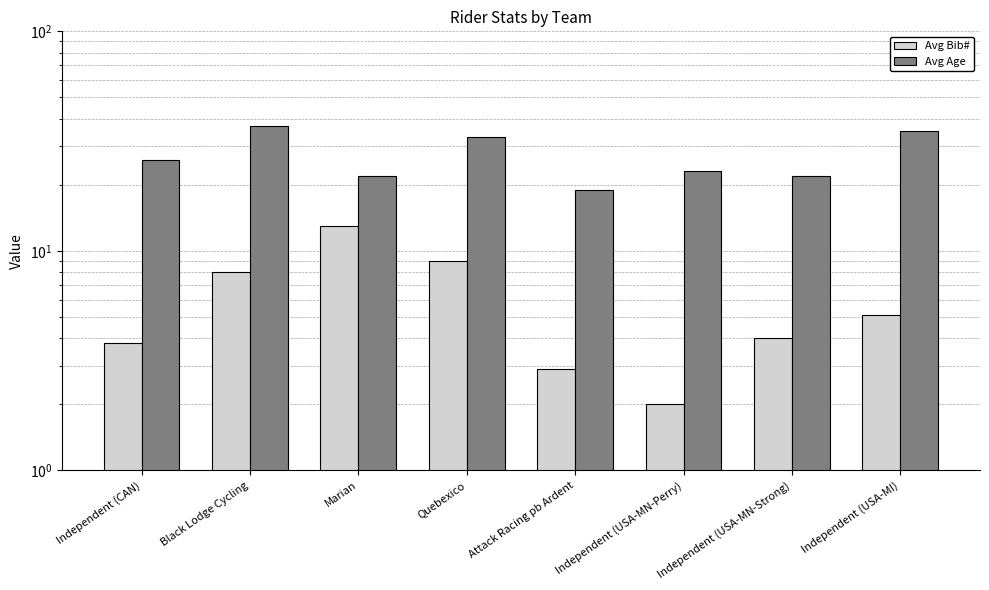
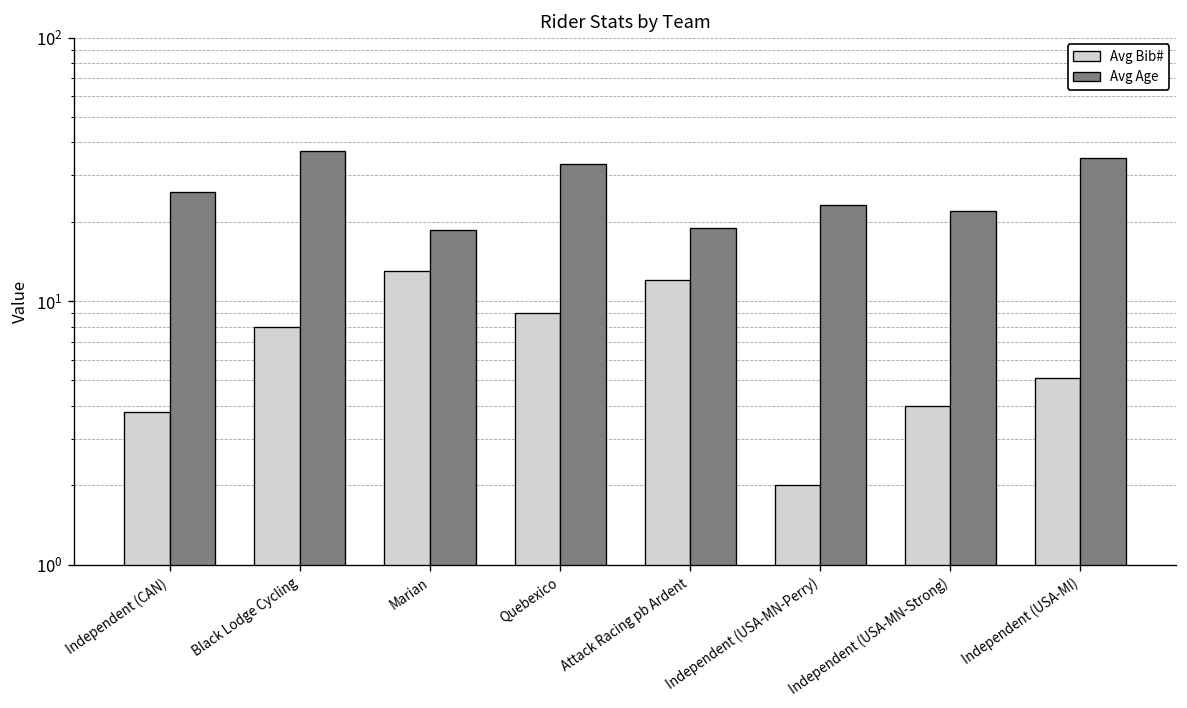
Avg Age, Marian: 22 -> 19
Avg Bib#, Attack Racing pb Ardent: 2.9 -> 12
